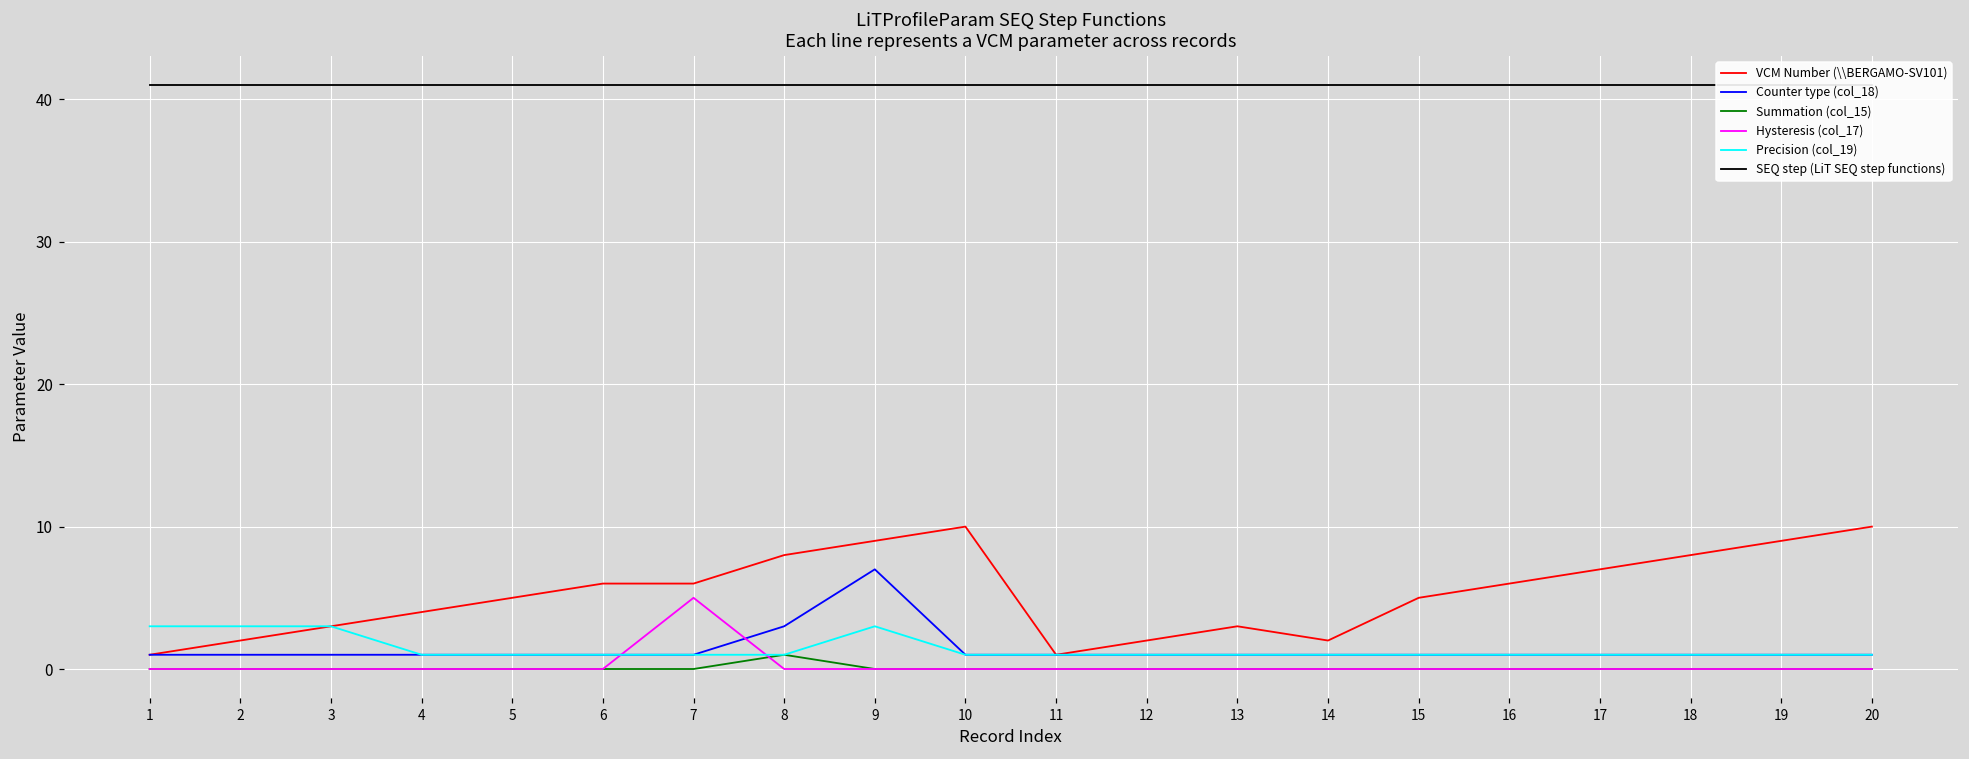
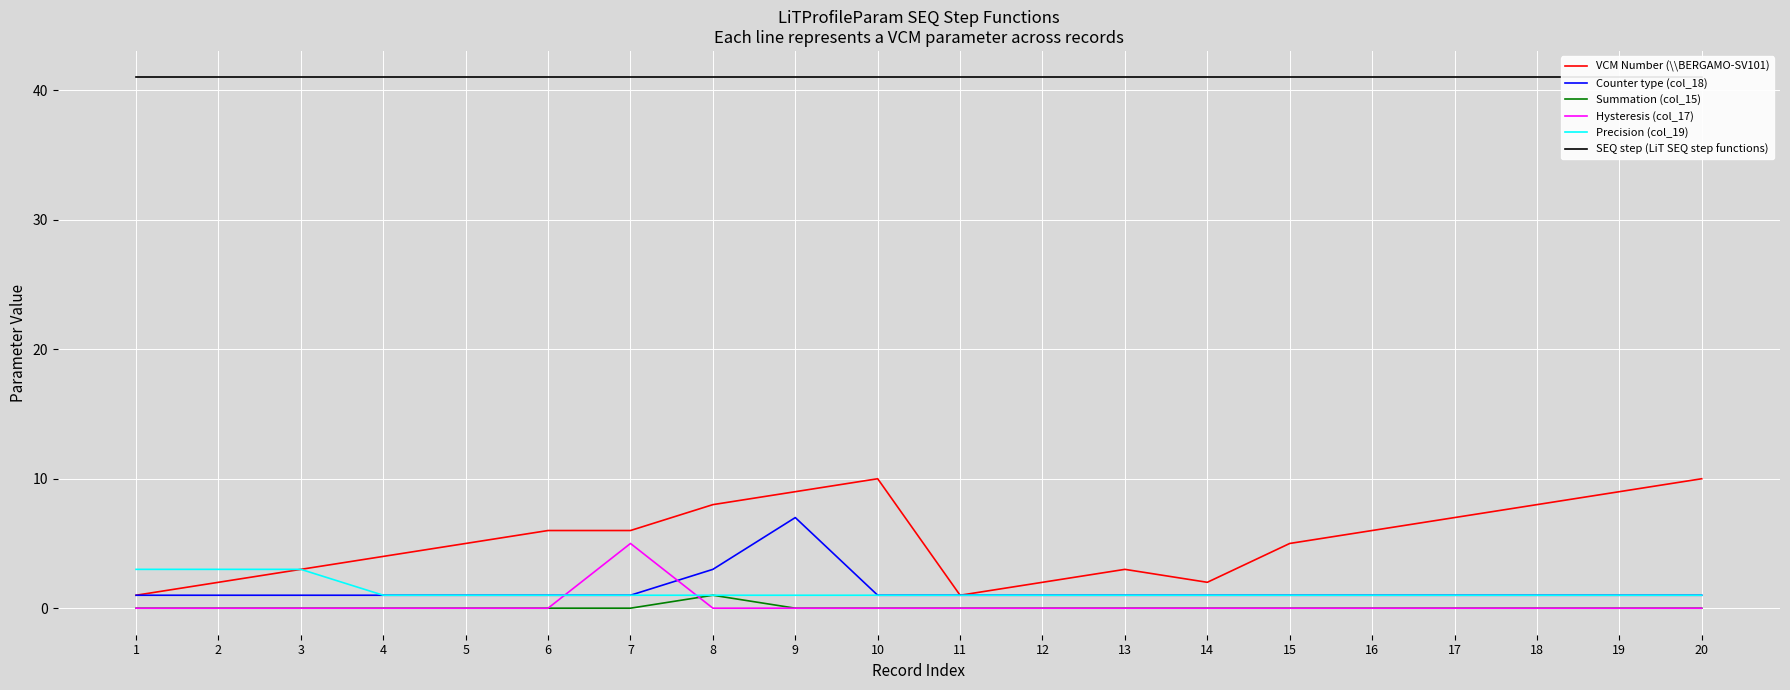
Precision (col_19), 9: 3 -> 1
